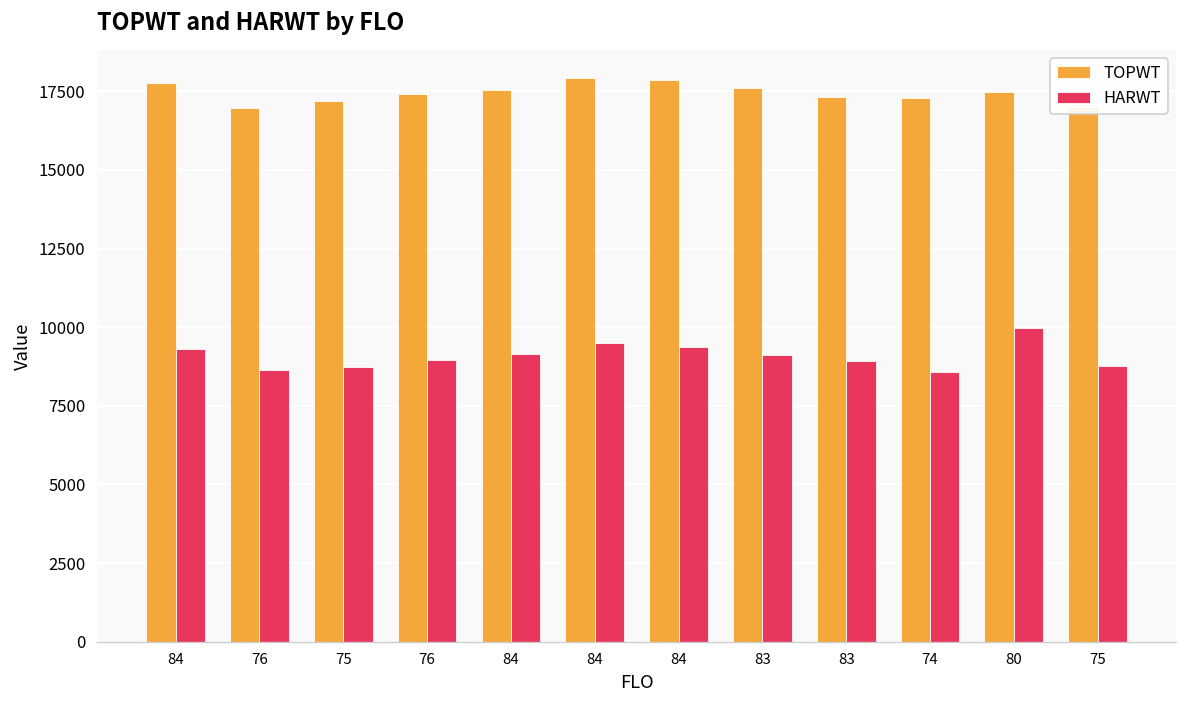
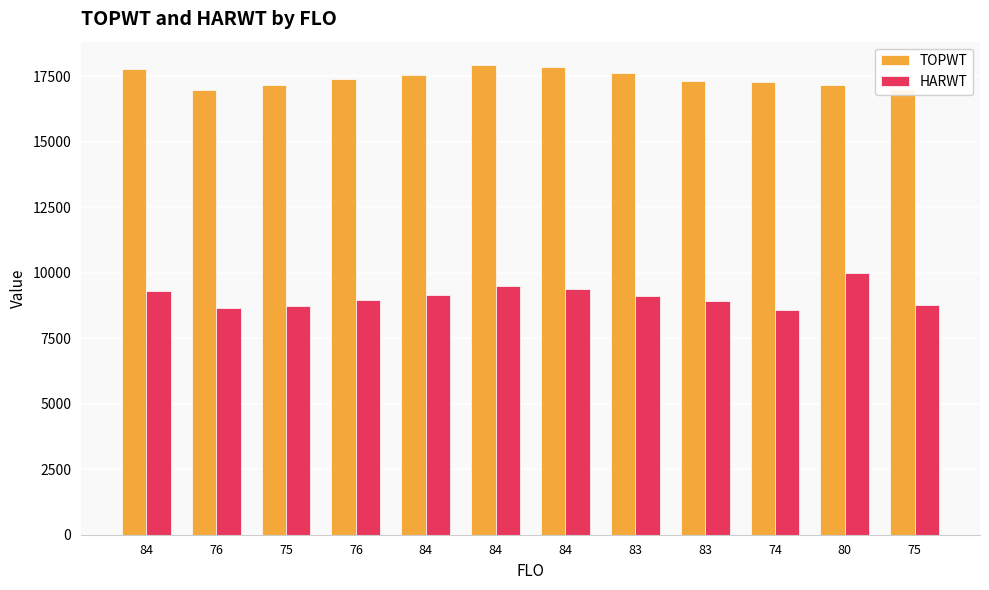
TOPWT, 80: 17500 -> 17100
